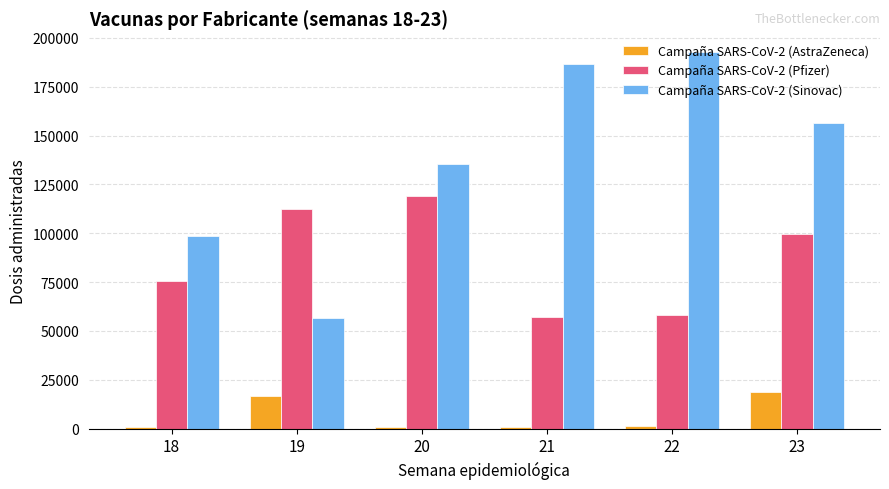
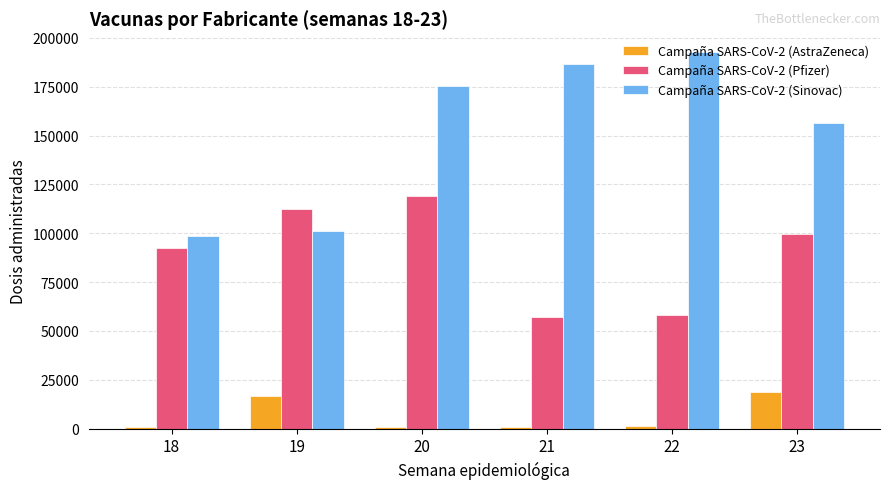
Campaña SARS-CoV-2 (Pfizer), 18: 76000 -> 92000
Campaña SARS-CoV-2 (Sinovac), 19: 57000 -> 101000
Campaña SARS-CoV-2 (Sinovac), 20: 136000 -> 175000
